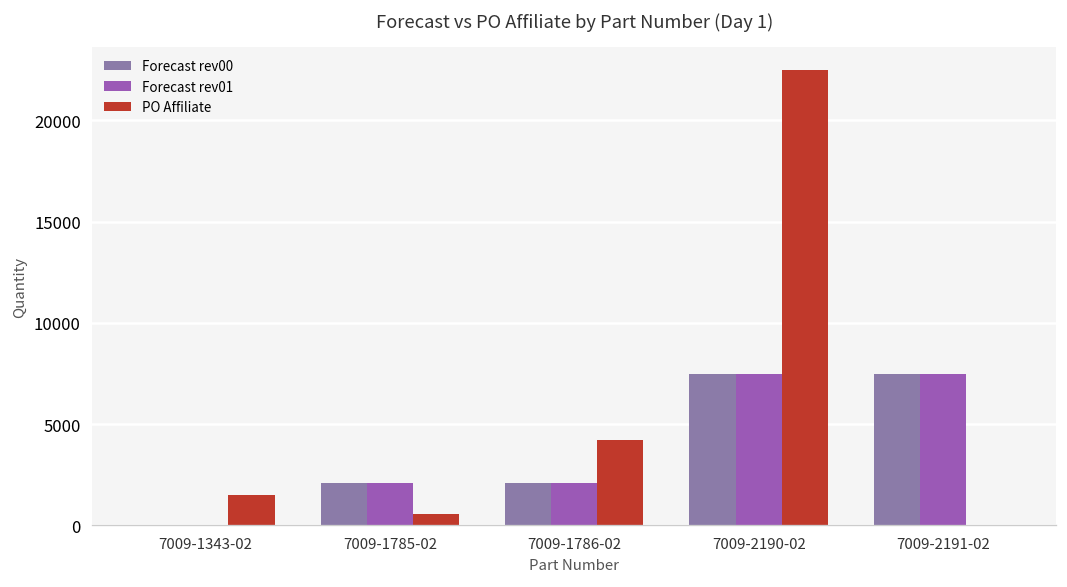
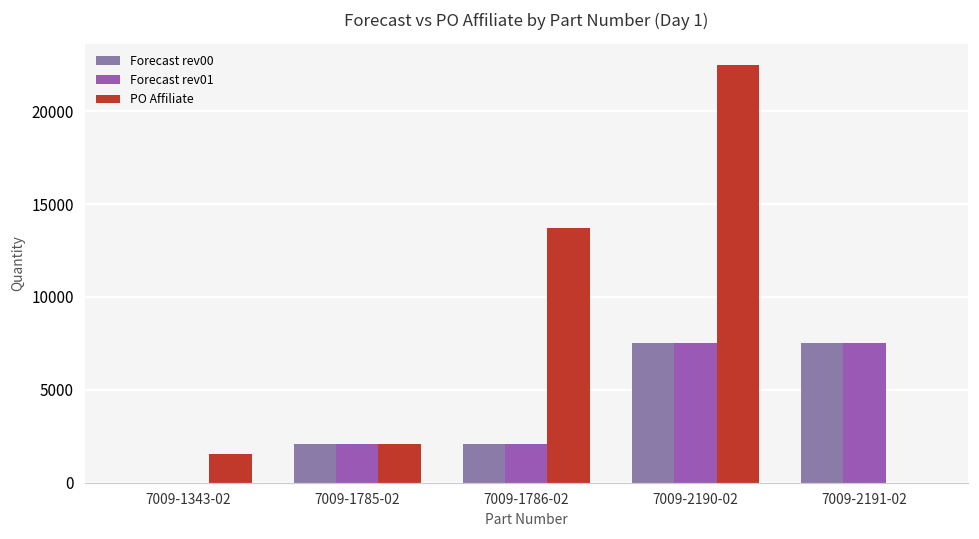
PO Affiliate, 7009-1785-02: 600 -> 2100
PO Affiliate, 7009-1786-02: 4200 -> 13700
